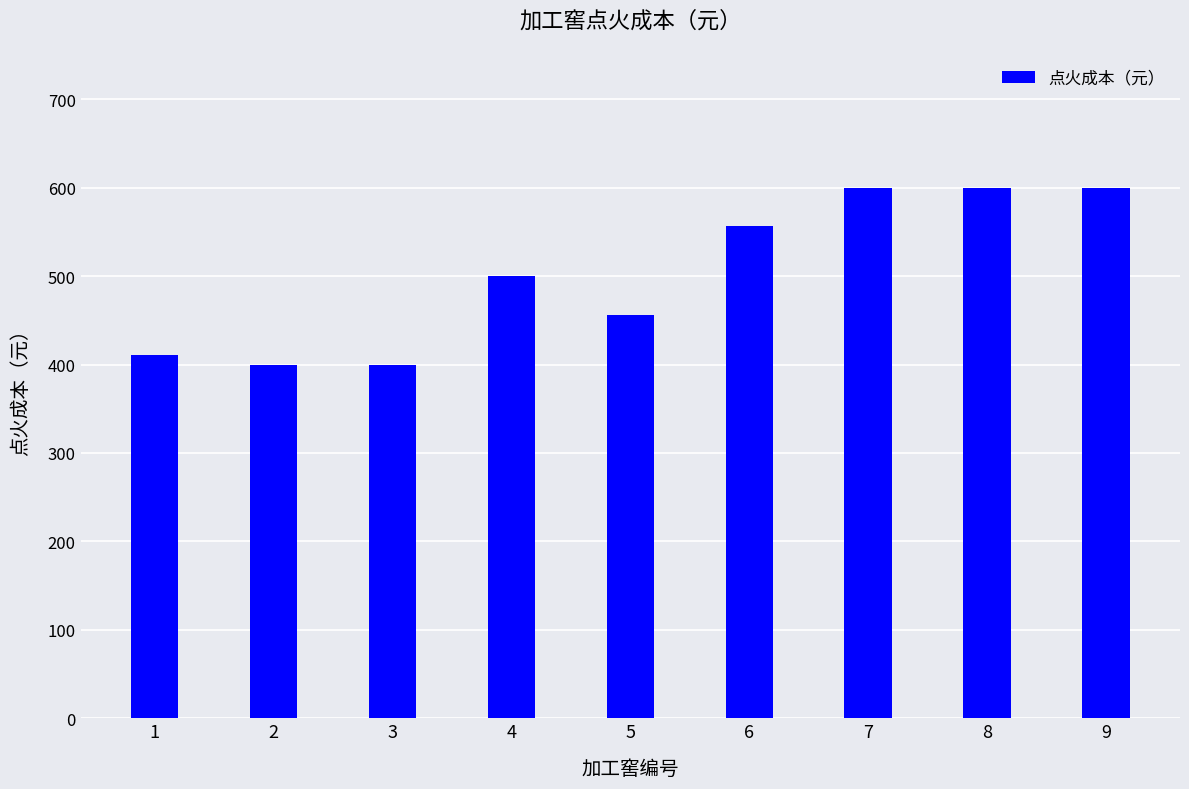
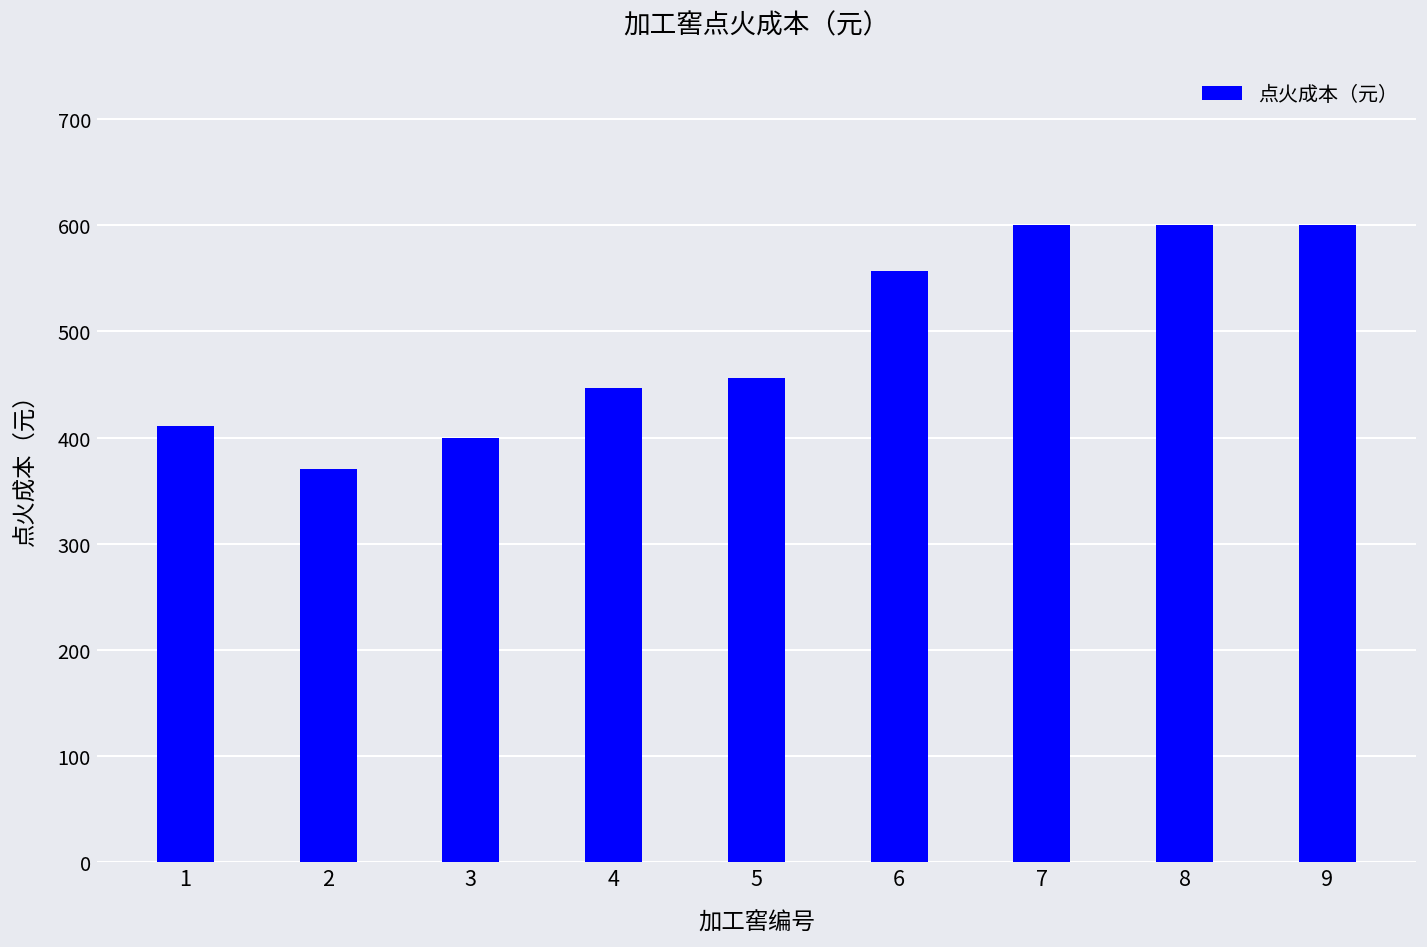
2: 400 -> 370
4: 500 -> 450
